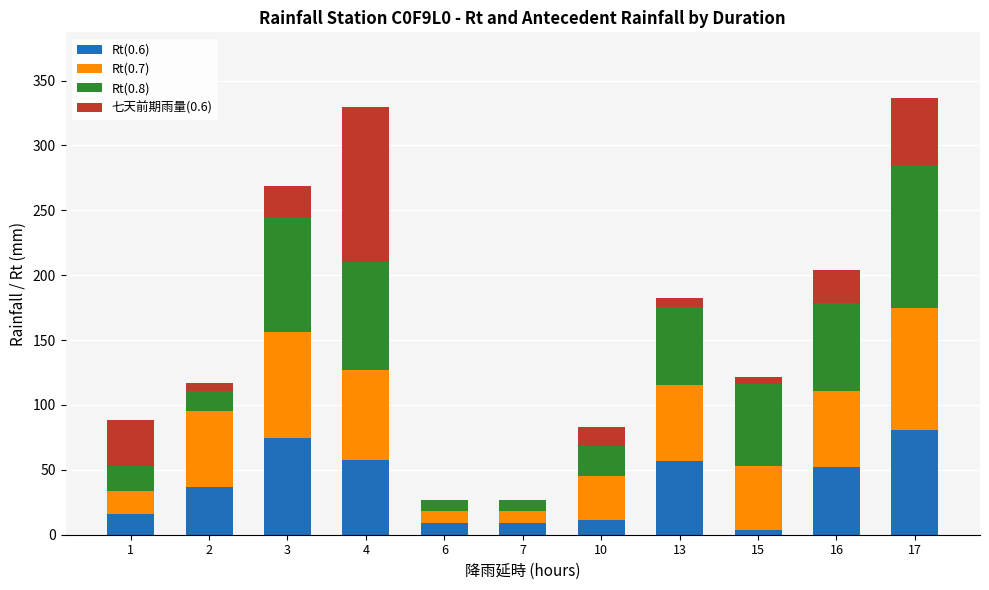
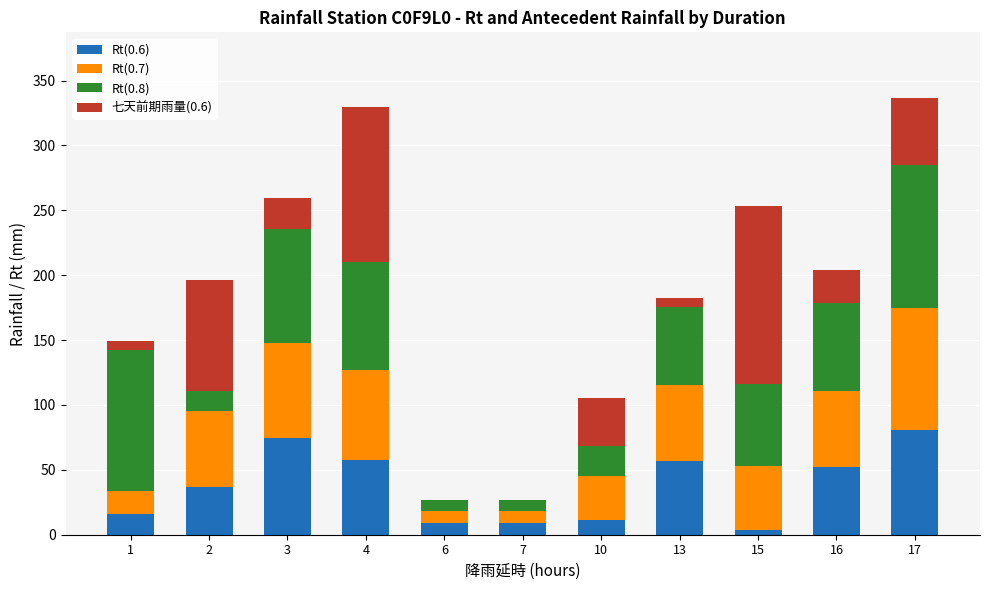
Rt(0.8), 1: 19 -> 109
七天前期雨量(0.6), 1: 36 -> 7
七天前期雨量(0.6), 2: 7 -> 86
Rt(0.7), 3: 82 -> 73
七天前期雨量(0.6), 10: 15 -> 37
七天前期雨量(0.6), 15: 5 -> 137
